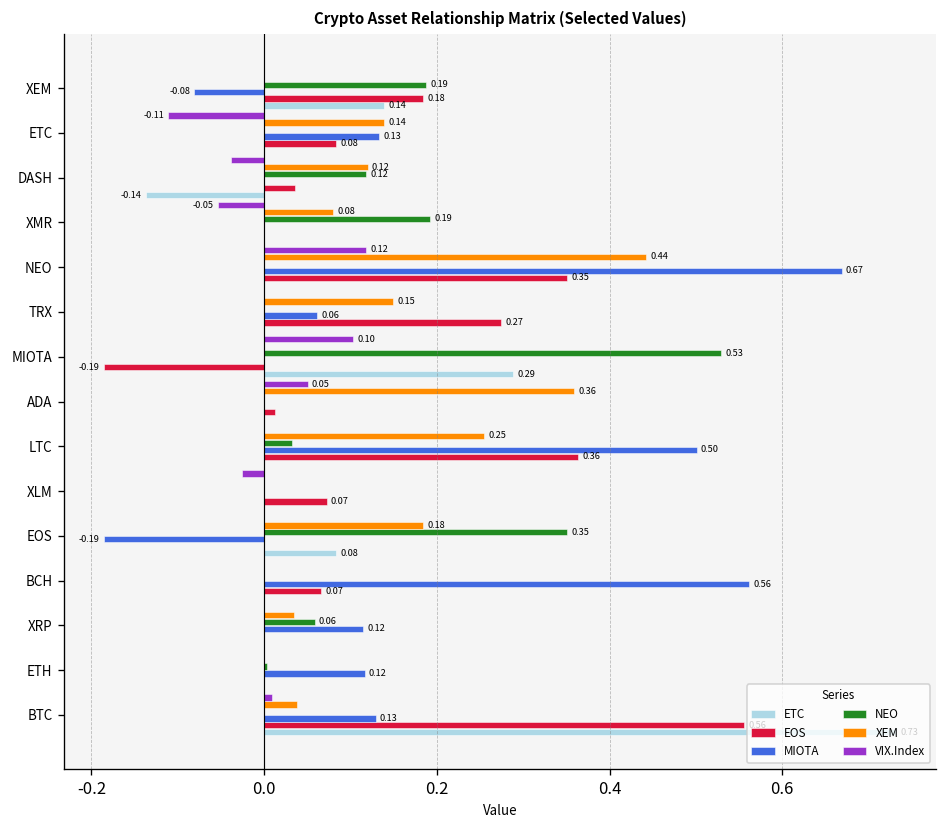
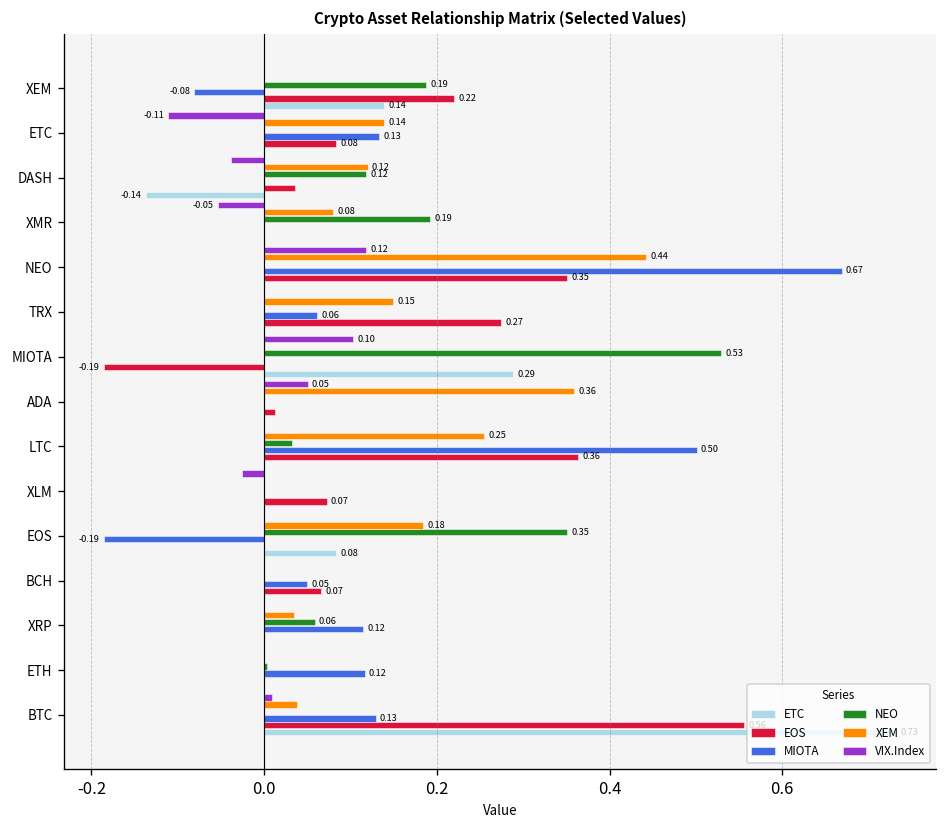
EOS, XEM: 0.18 -> 0.22
MIOTA, BCH: 0.56 -> 0.05
